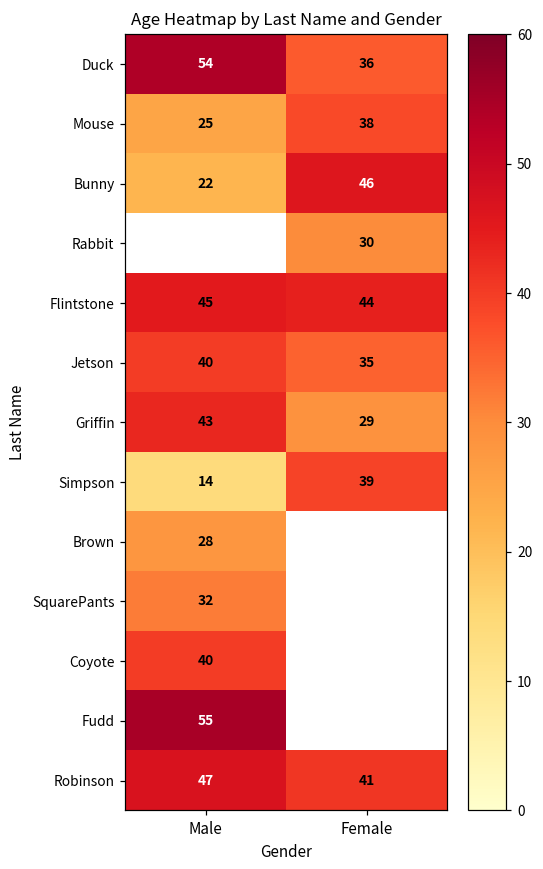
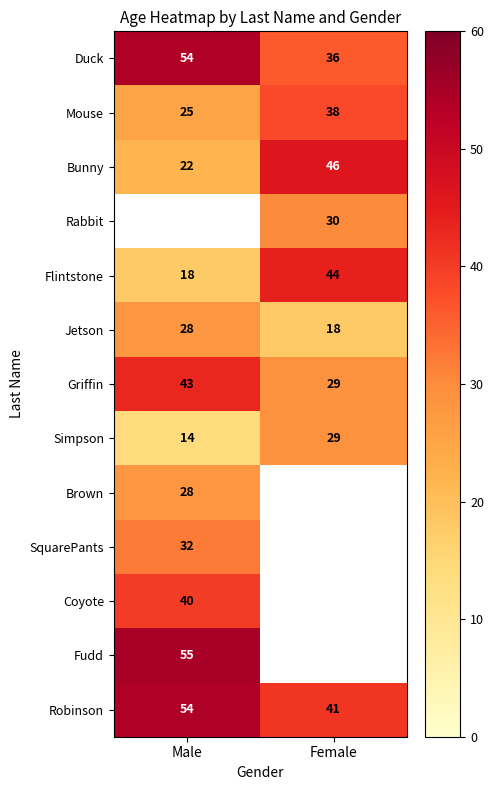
Flintstone, Male: 45 -> 18
Jetson, Male: 40 -> 28
Jetson, Female: 35 -> 18
Simpson, Female: 39 -> 29
Robinson, Male: 47 -> 54
